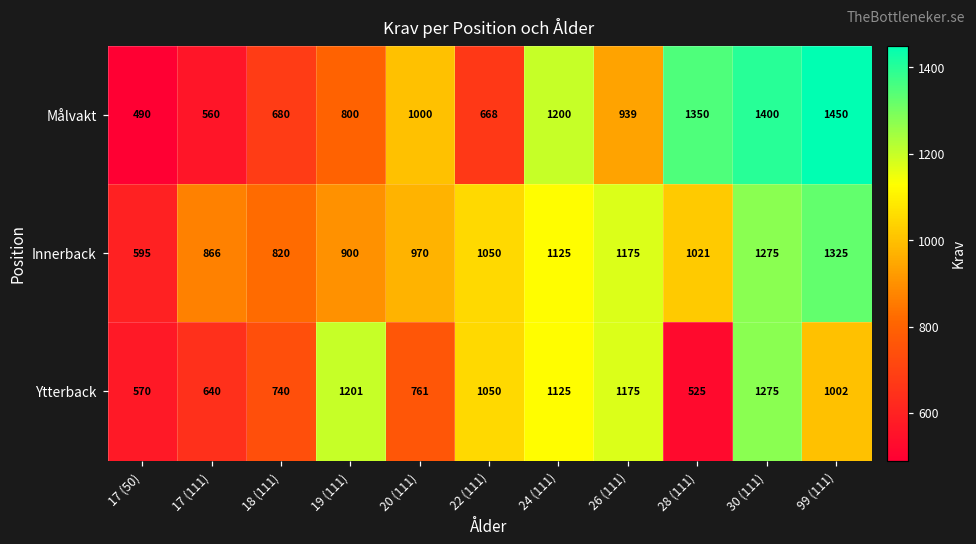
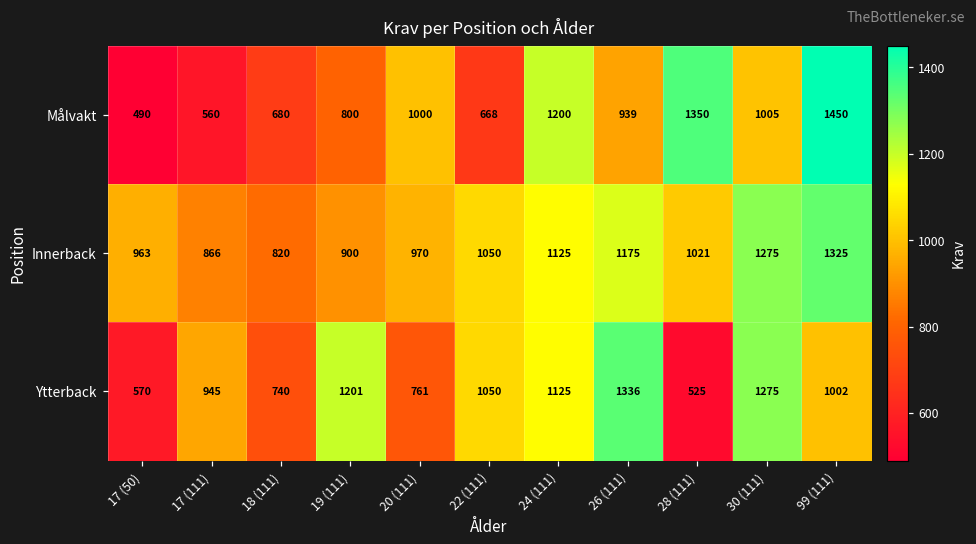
Målvakt, 30 (111): 1400 -> 1005
Innerback, 17 (50): 595 -> 963
Ytterback, 17 (111): 640 -> 945
Ytterback, 26 (111): 1175 -> 1336
